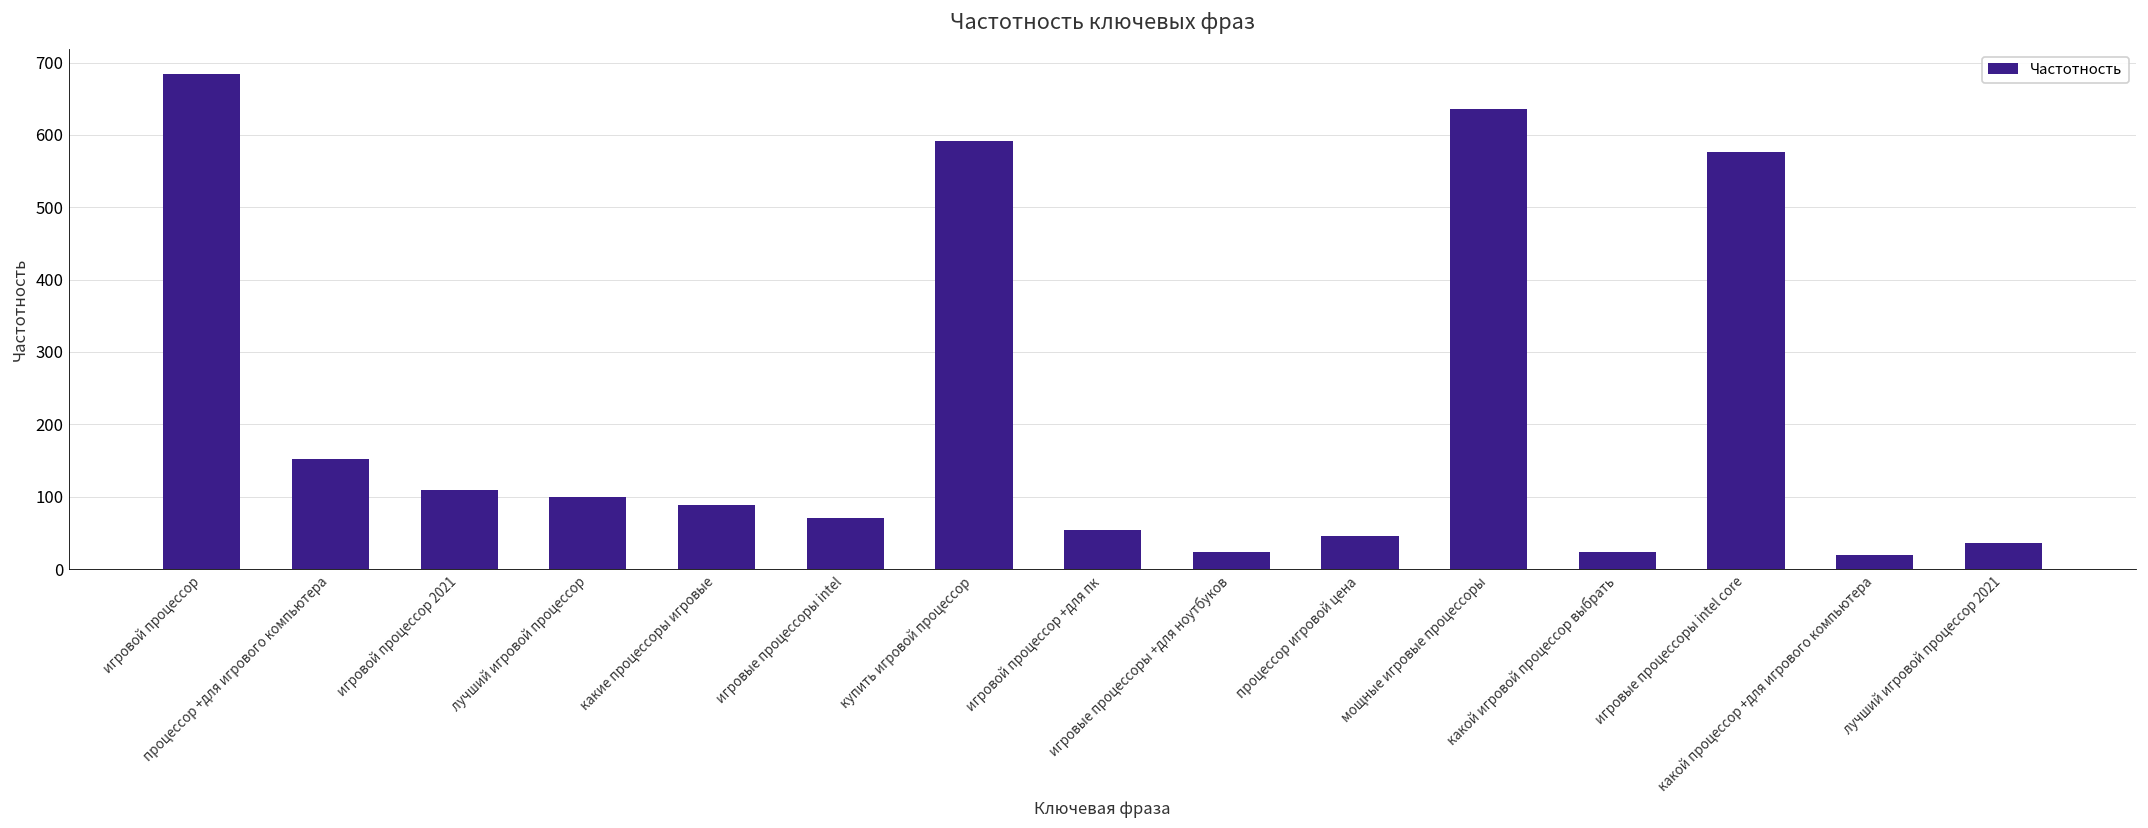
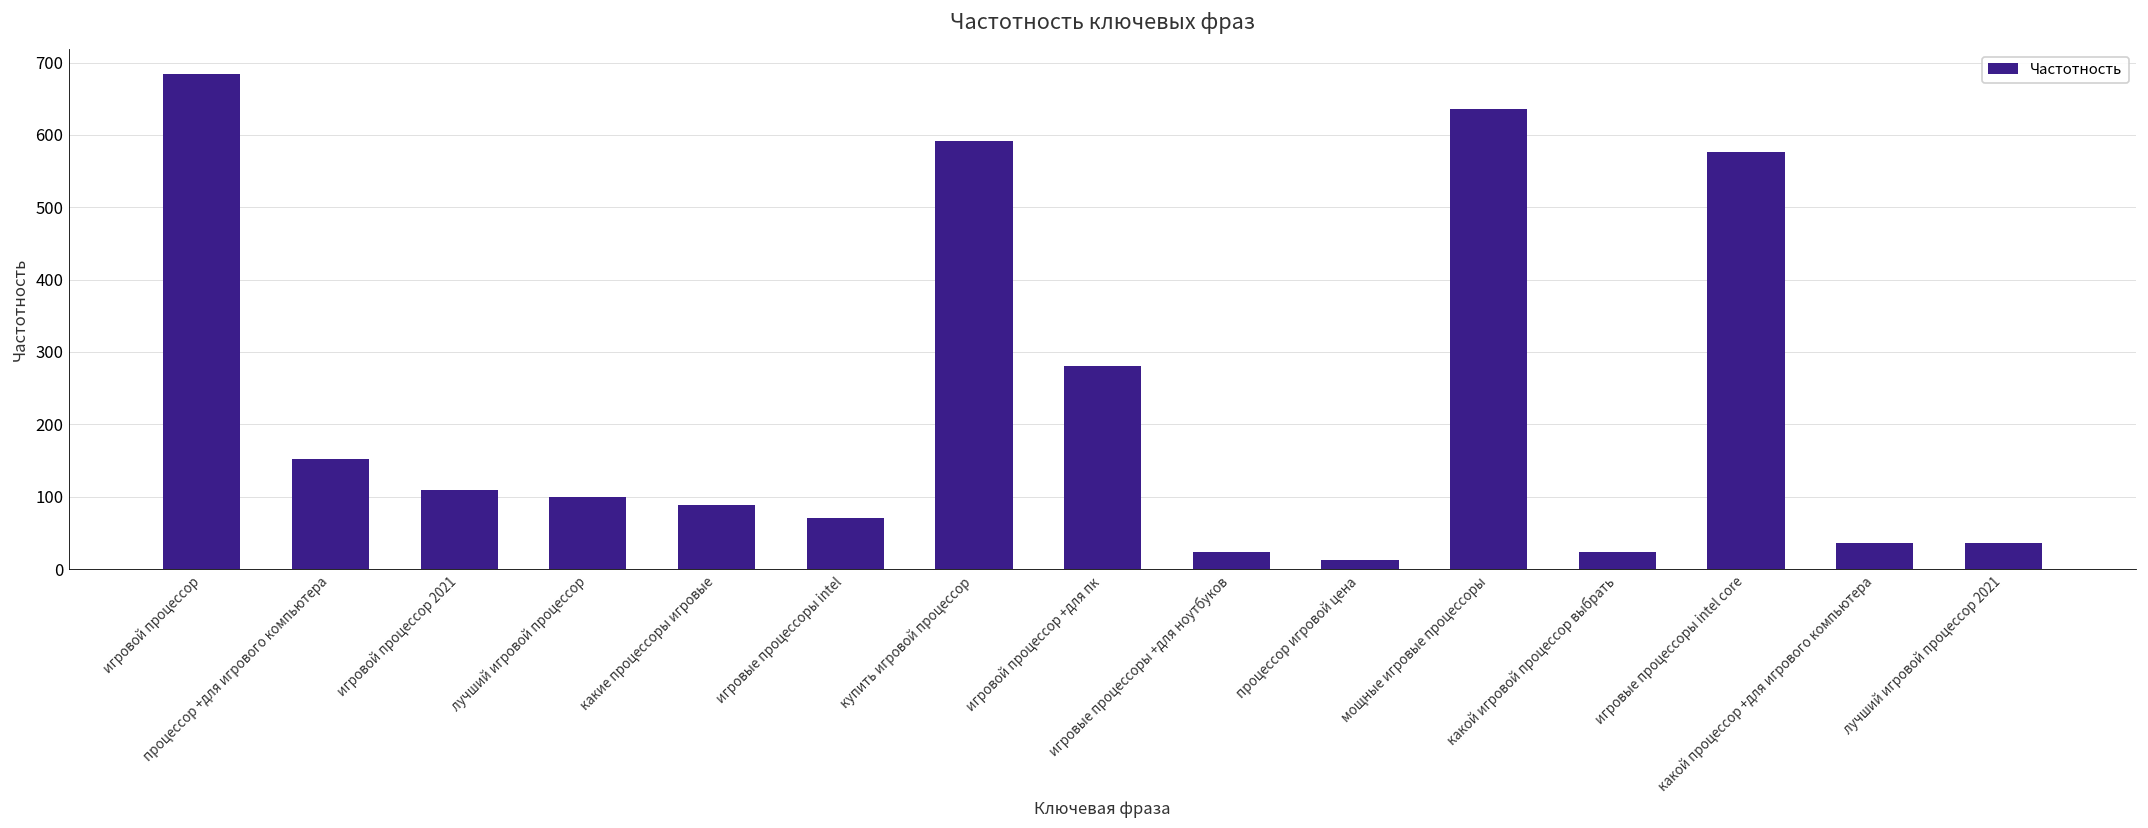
игровой процессор +для пк: 50 -> 280
процессор игровой цена: 50 -> 10
какой процессор +для игрового компьютера: 20 -> 40
